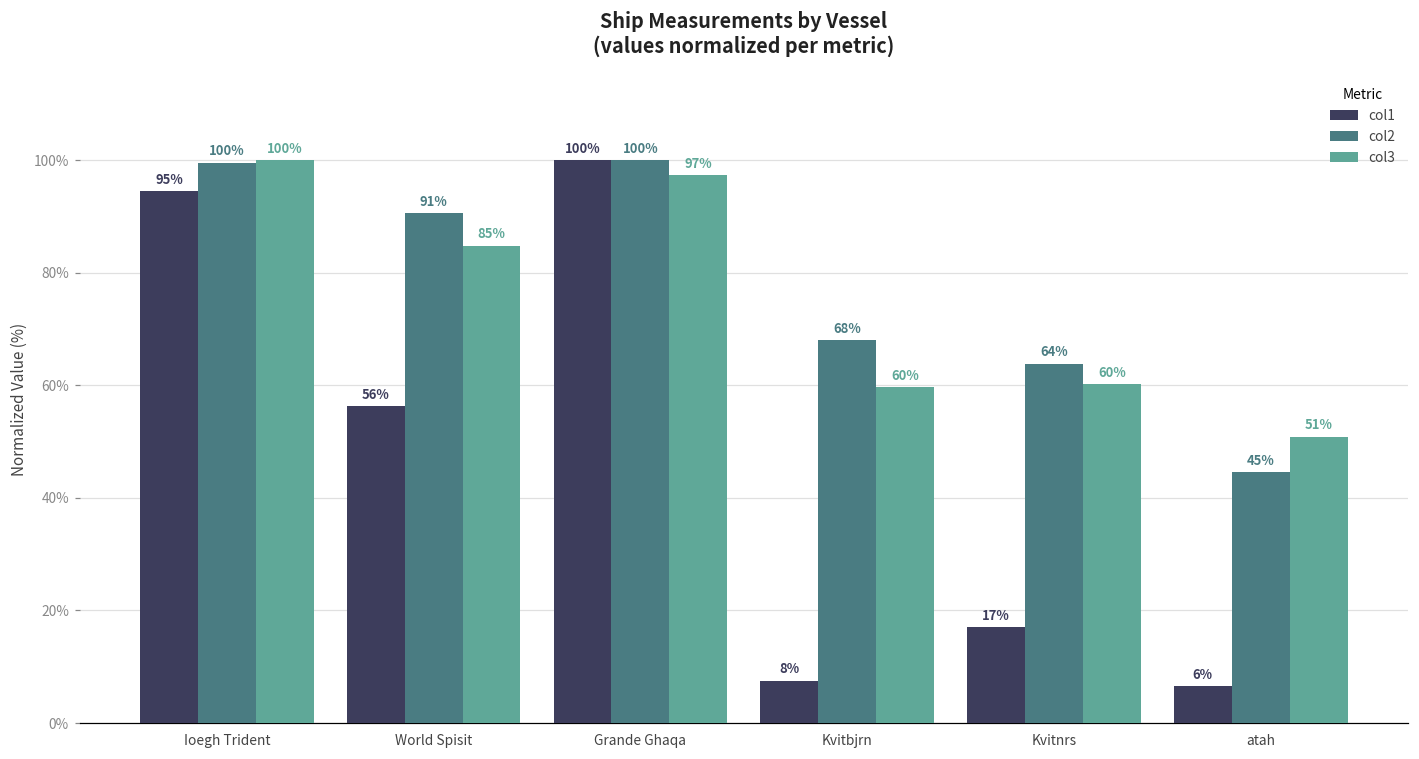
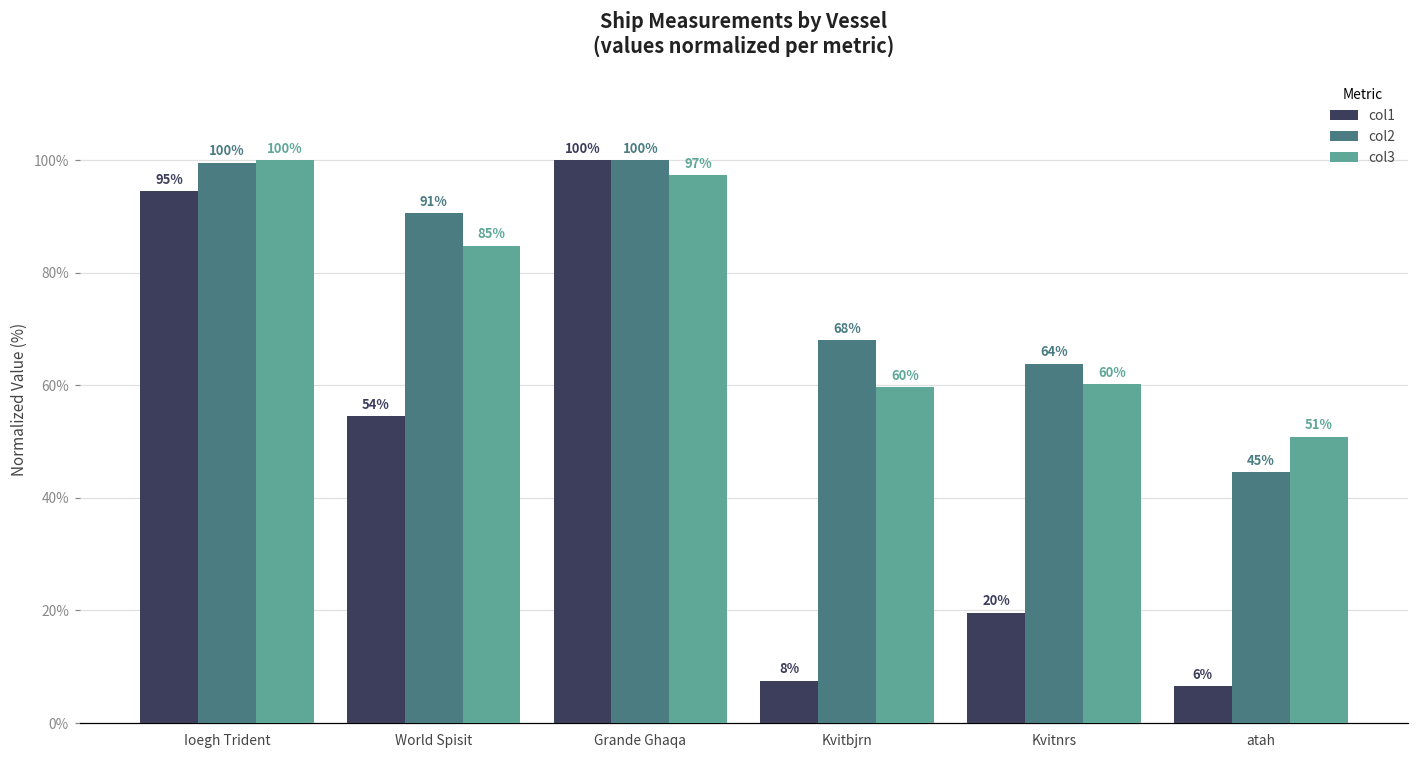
col1, World Spisit: 56% -> 54%
col1, Kvitnrs: 17% -> 20%
